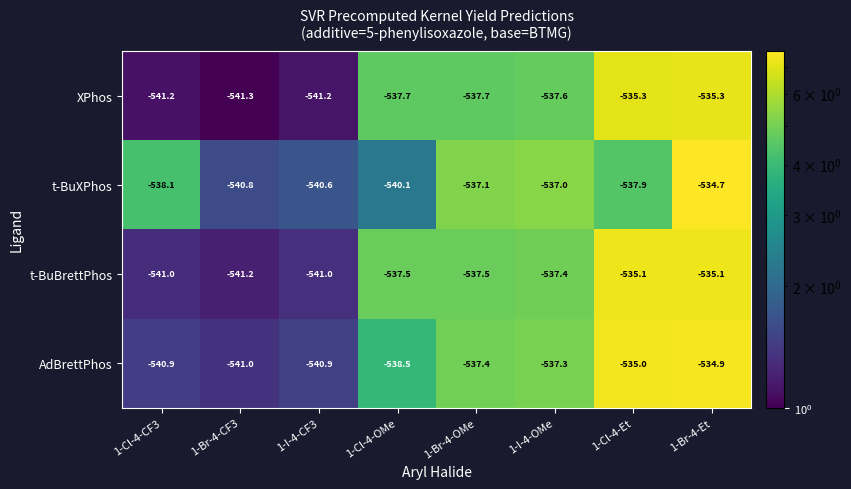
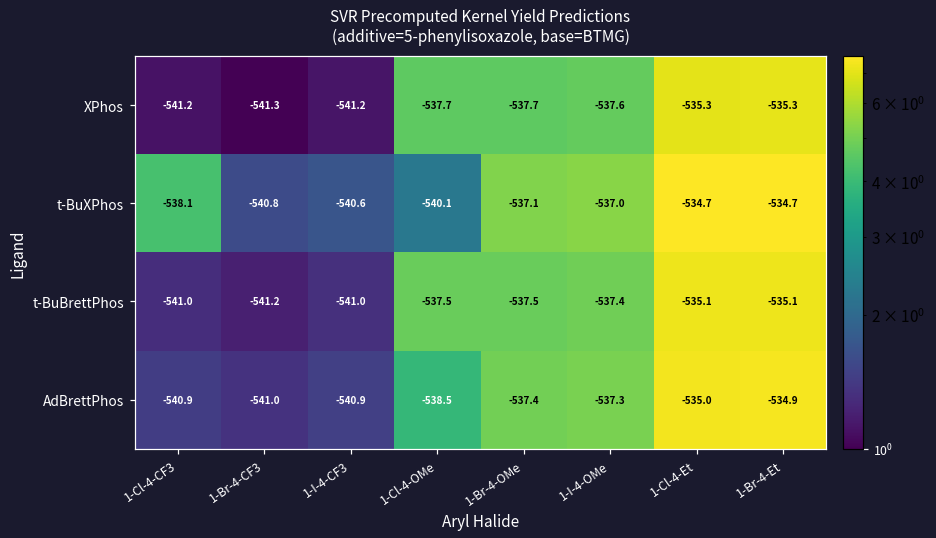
t-BuXPhos, 1-Cl-4-Et: -537.9 -> -534.7
